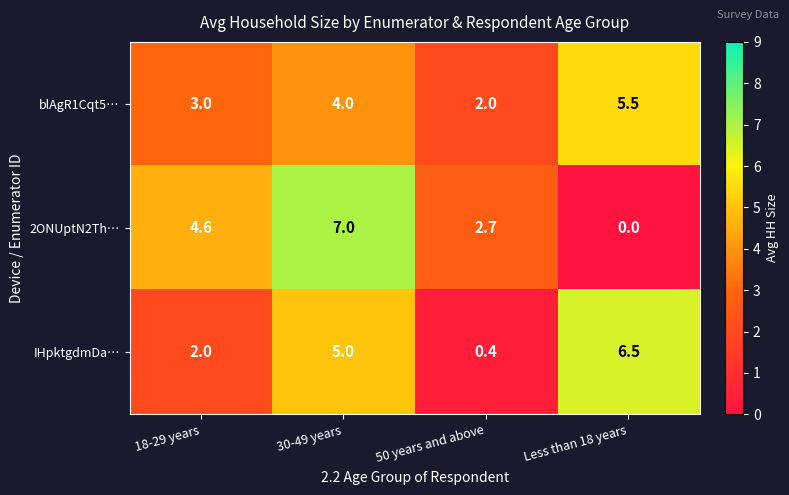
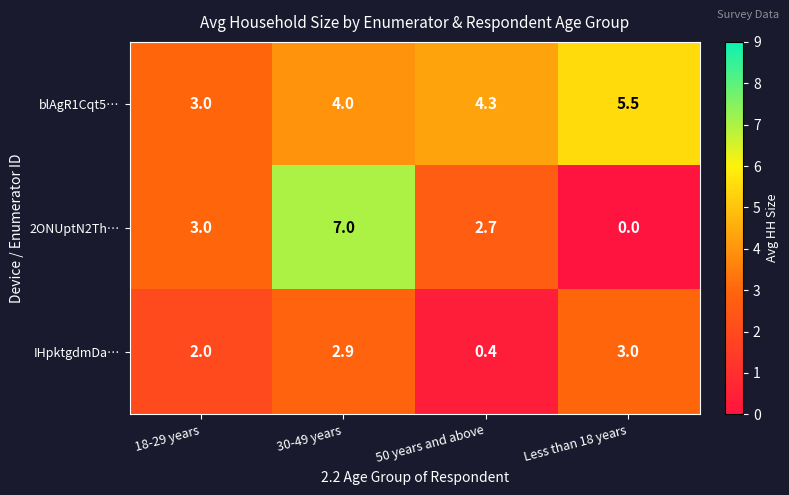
blAgR1Cqt5…, 50 years and above: 2.0 -> 4.3
2ONUptN2Th…, 18-29 years: 4.6 -> 3.0
IHpktgdmDa…, 30-49 years: 5.0 -> 2.9
IHpktgdmDa…, Less than 18 years: 6.5 -> 3.0
